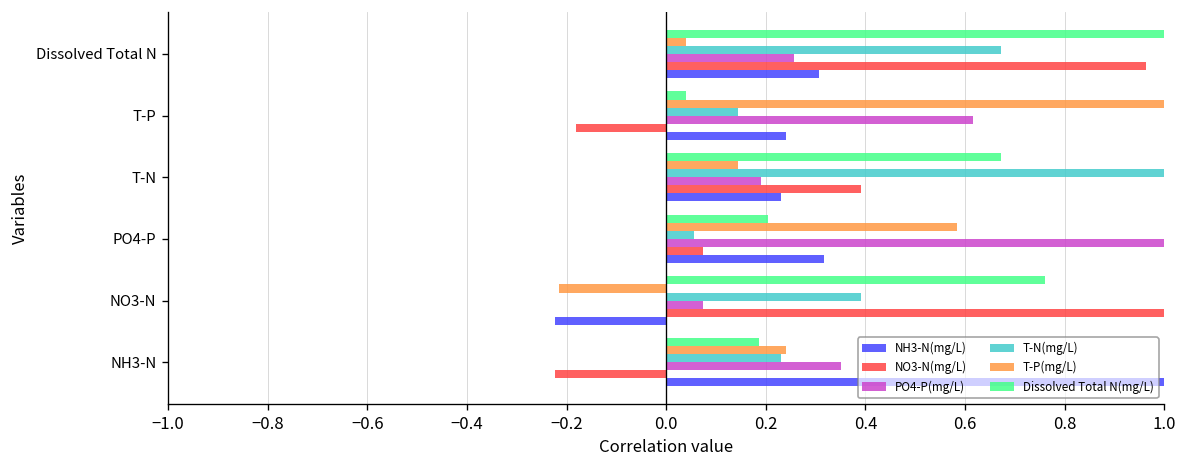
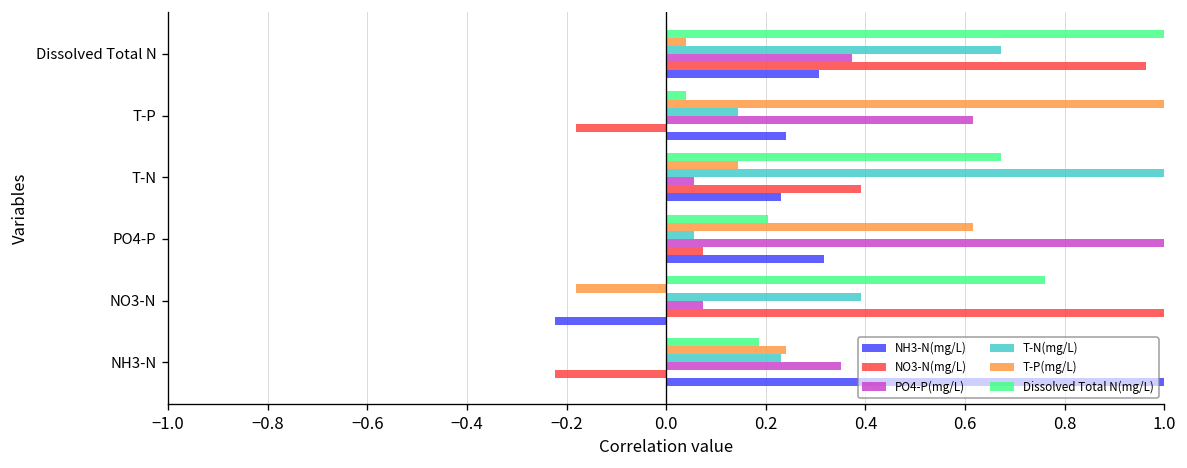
PO4-P(mg/L), Dissolved Total N: 0.26 -> 0.37
PO4-P(mg/L), T-N: 0.19 -> 0.06
T-P(mg/L), PO4-P: 0.58 -> 0.62
T-P(mg/L), NO3-N: -0.22 -> -0.18
